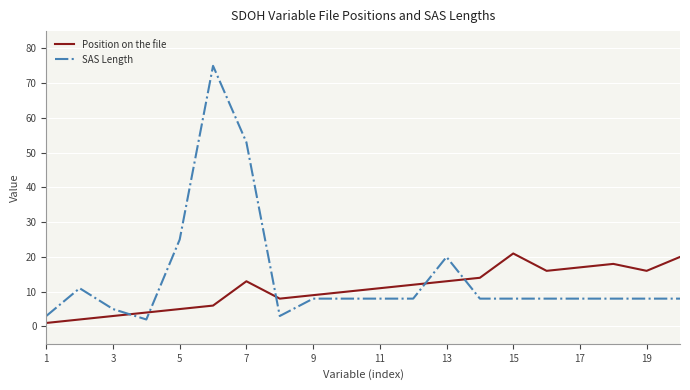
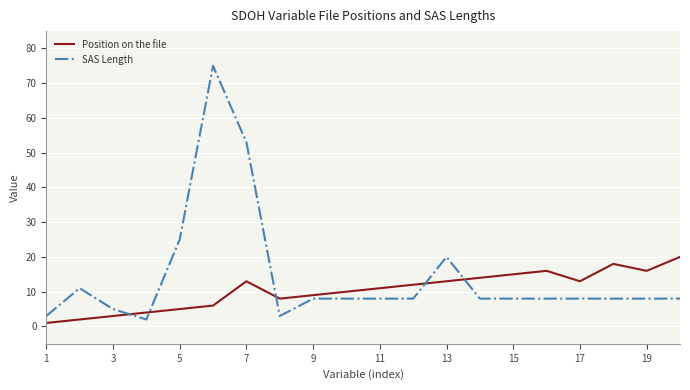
Position on the file, 15: 21 -> 15
Position on the file, 17: 17 -> 13
